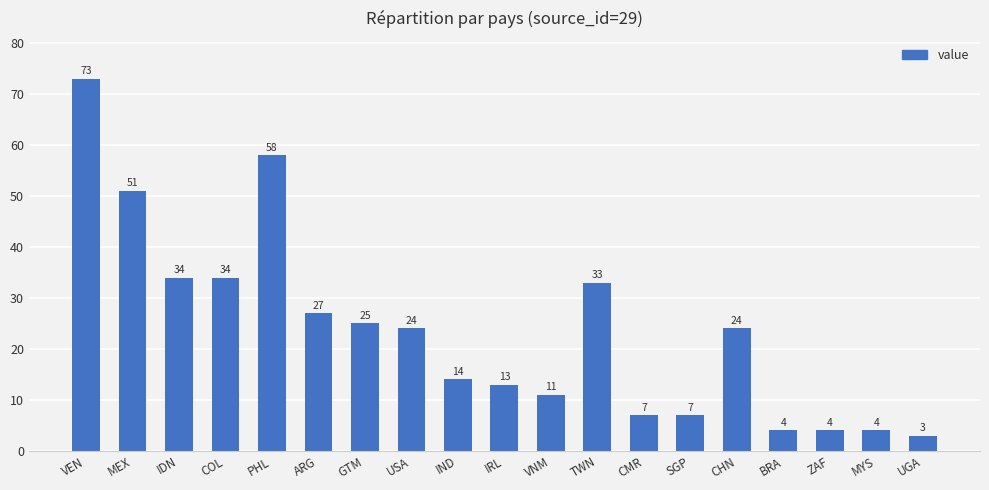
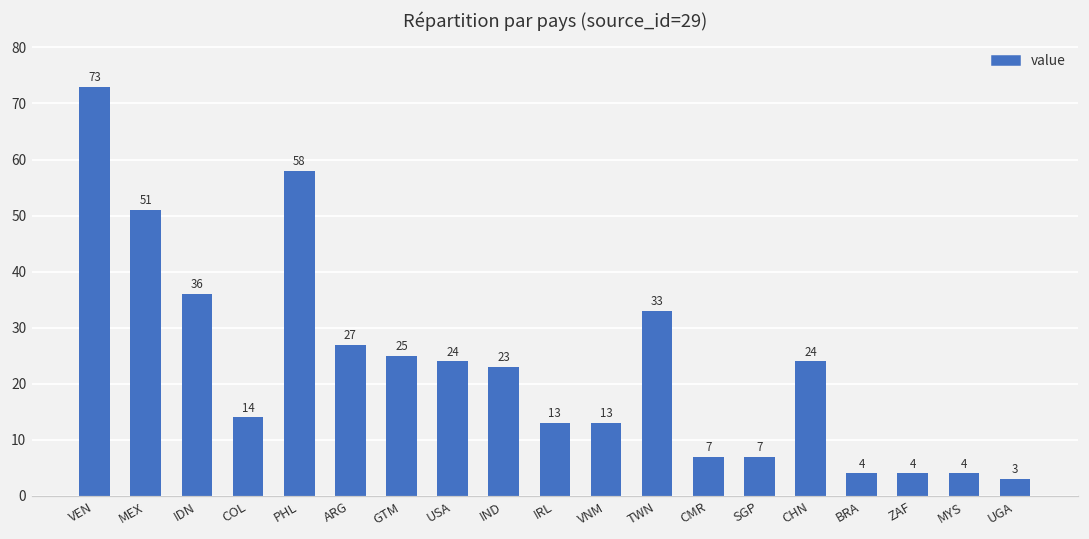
IDN: 34 -> 36
COL: 34 -> 14
IND: 14 -> 23
VNM: 11 -> 13
